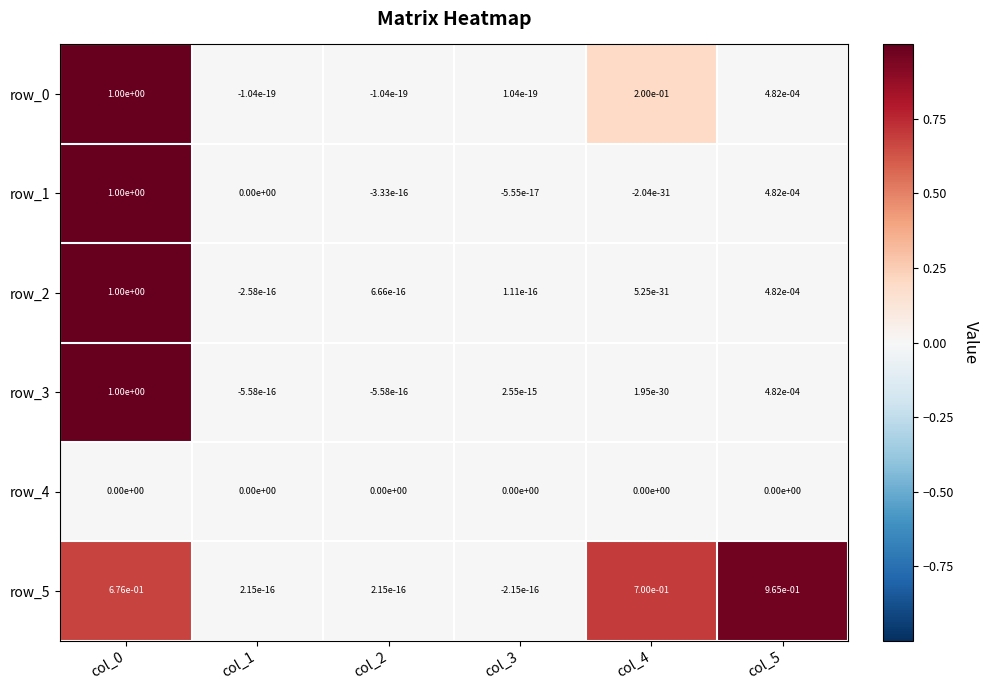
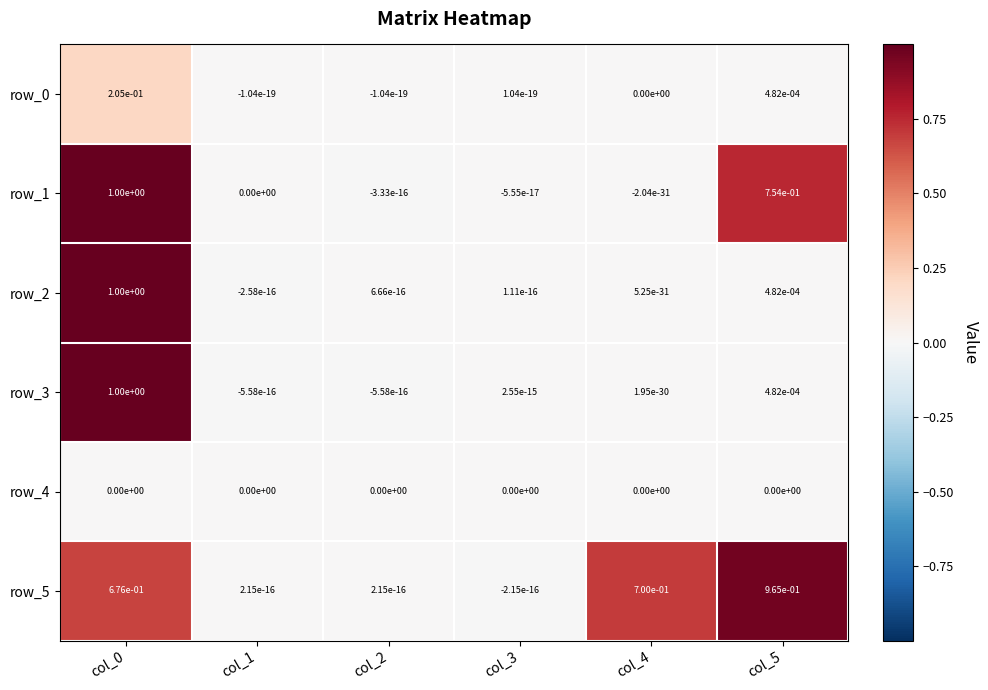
row_0, col_0: 1.00e+00 -> 2.05e-01
row_0, col_4: 2.00e-01 -> 0.00e+00
row_1, col_5: 4.82e-04 -> 7.54e-01
